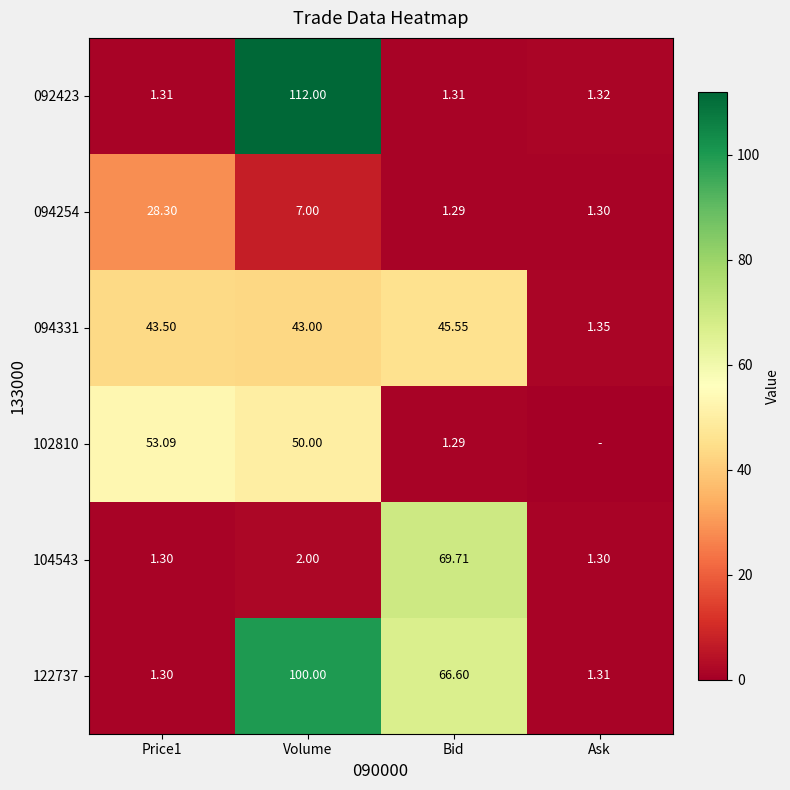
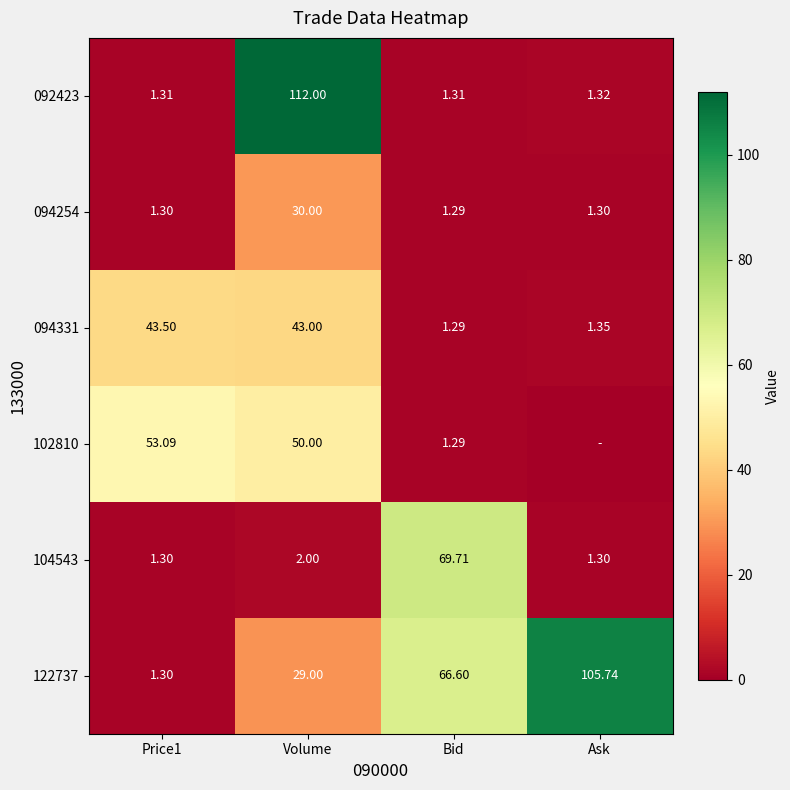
094254, Price1: 28.30 -> 1.30
094254, Volume: 7.00 -> 30.00
094331, Bid: 45.55 -> 1.29
122737, Volume: 100.00 -> 29.00
122737, Ask: 1.31 -> 105.74
